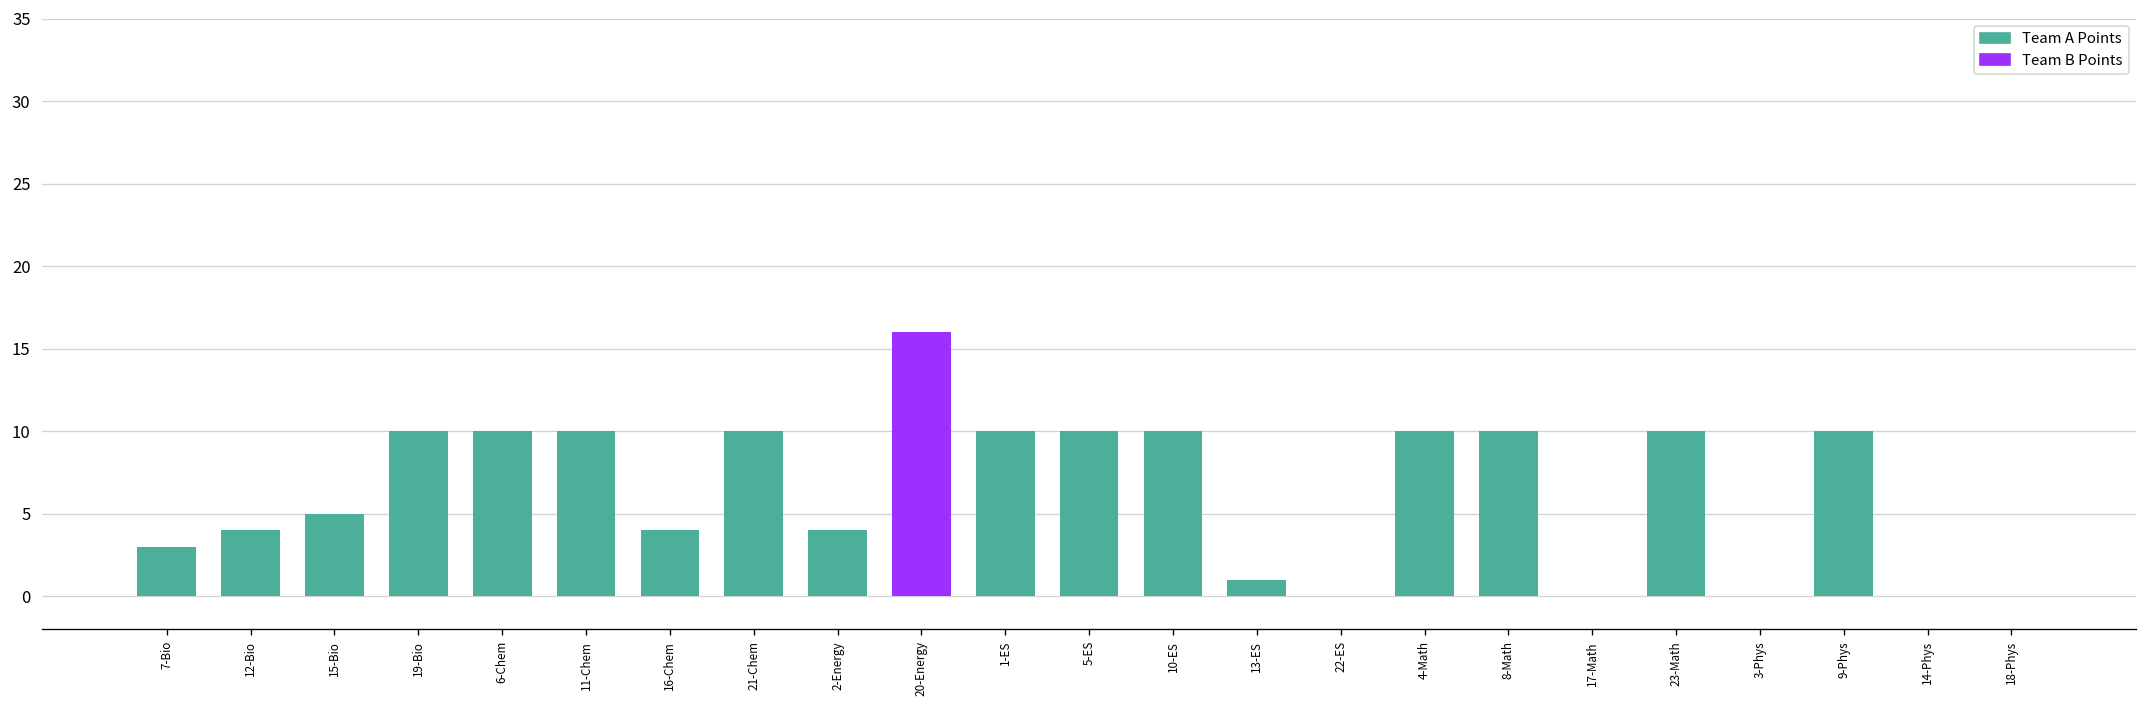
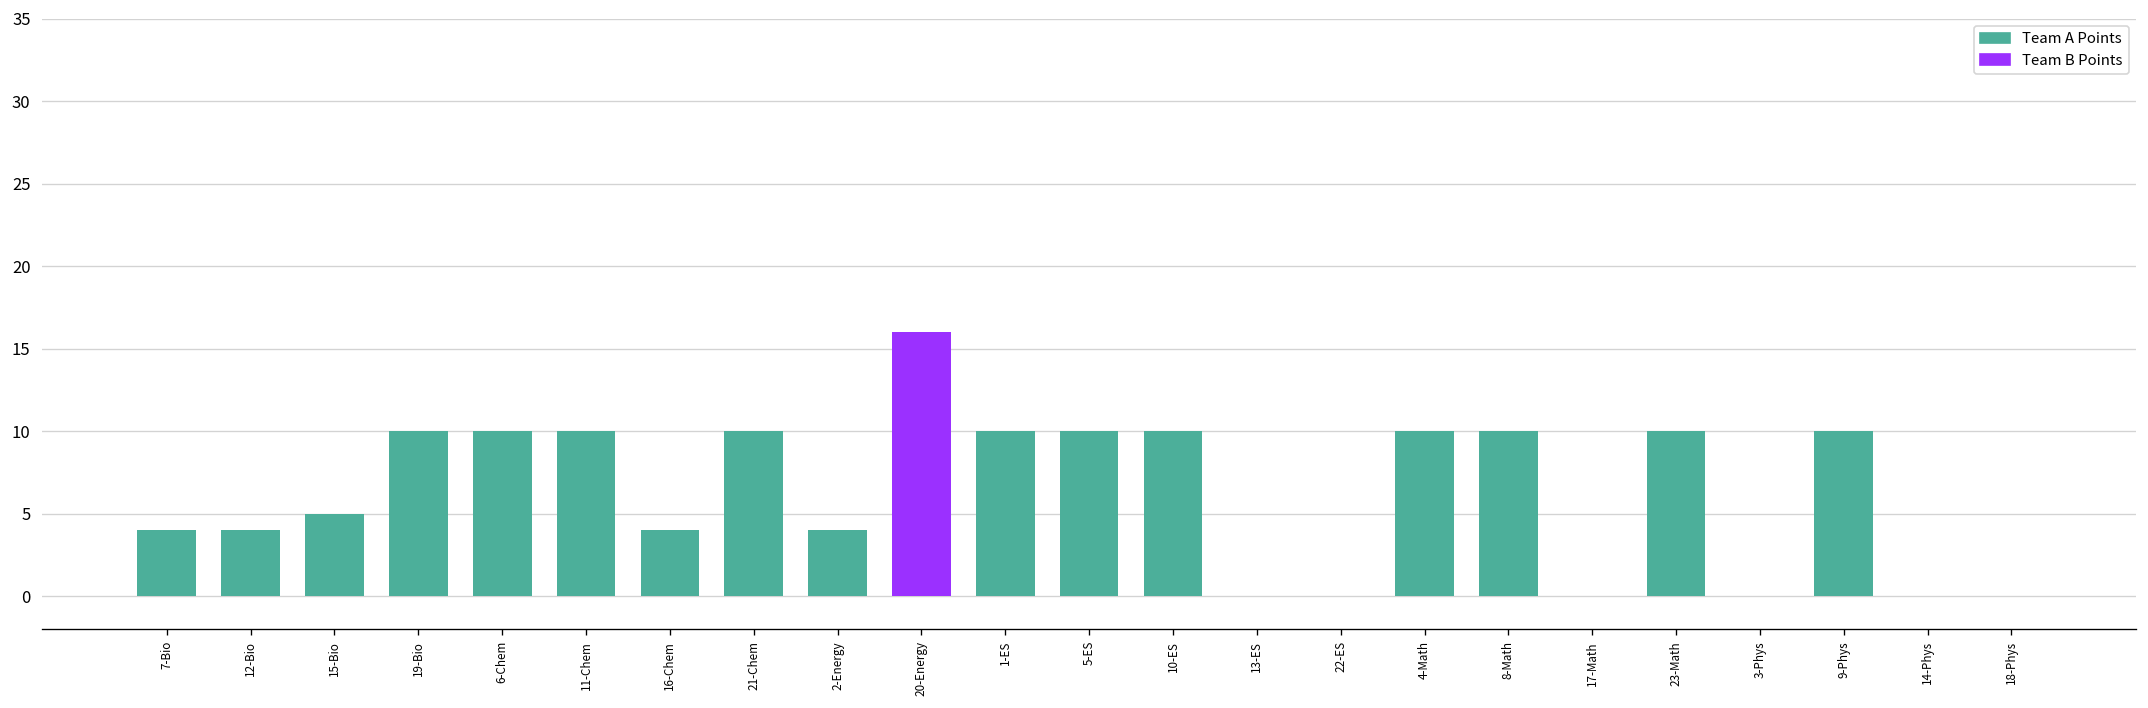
7-Bio: 3 -> 4
13-ES: 1 -> 0
